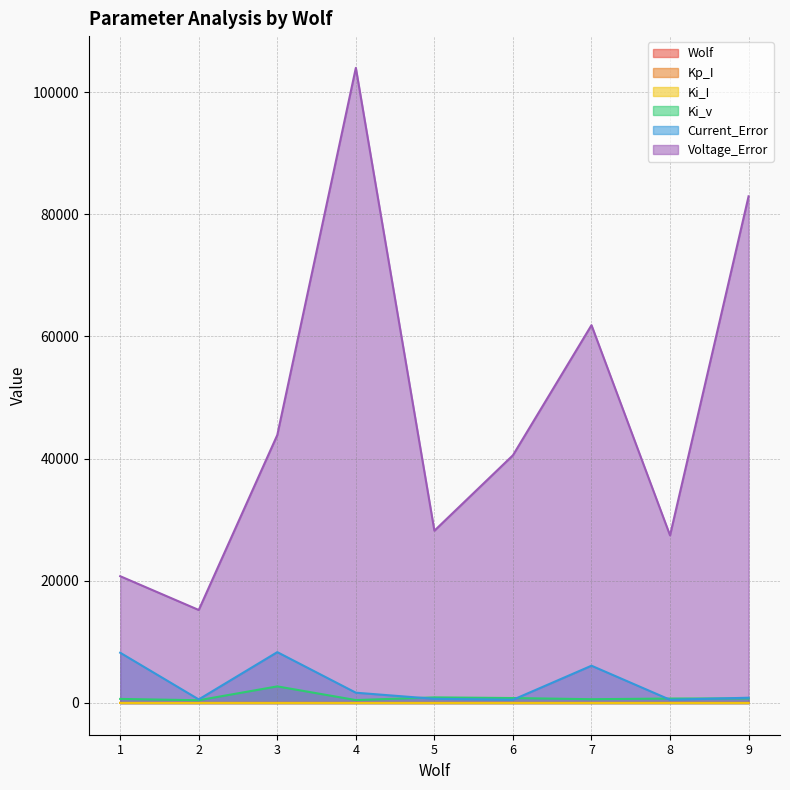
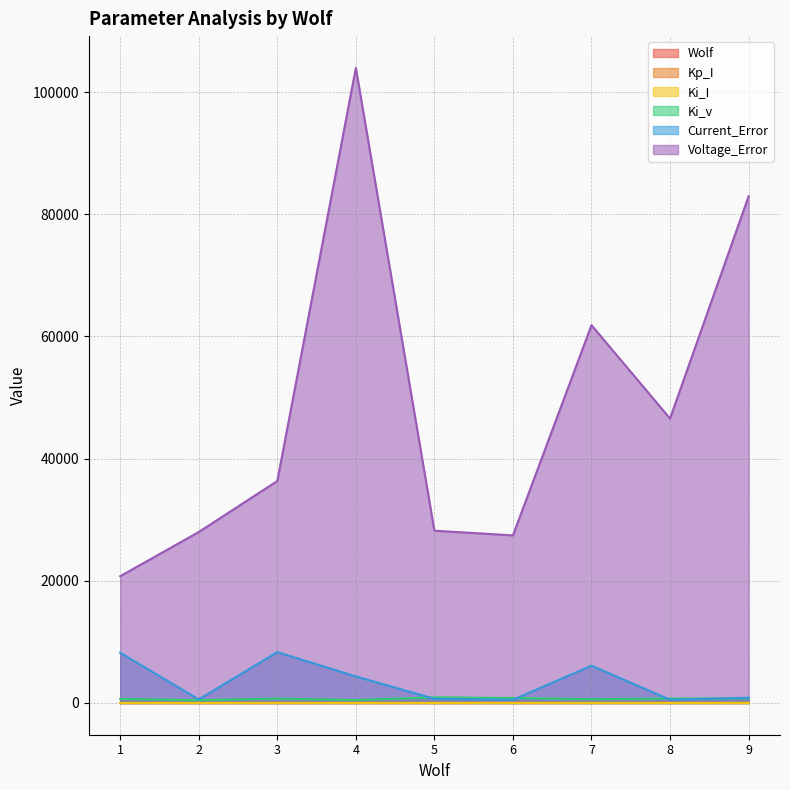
Voltage_Error, 2: 15000 -> 28000
Ki_v, 3: 3000 -> 1000
Voltage_Error, 3: 44000 -> 36000
Current_Error, 4: 2000 -> 4000
Voltage_Error, 6: 41000 -> 27000
Voltage_Error, 8: 27000 -> 47000
